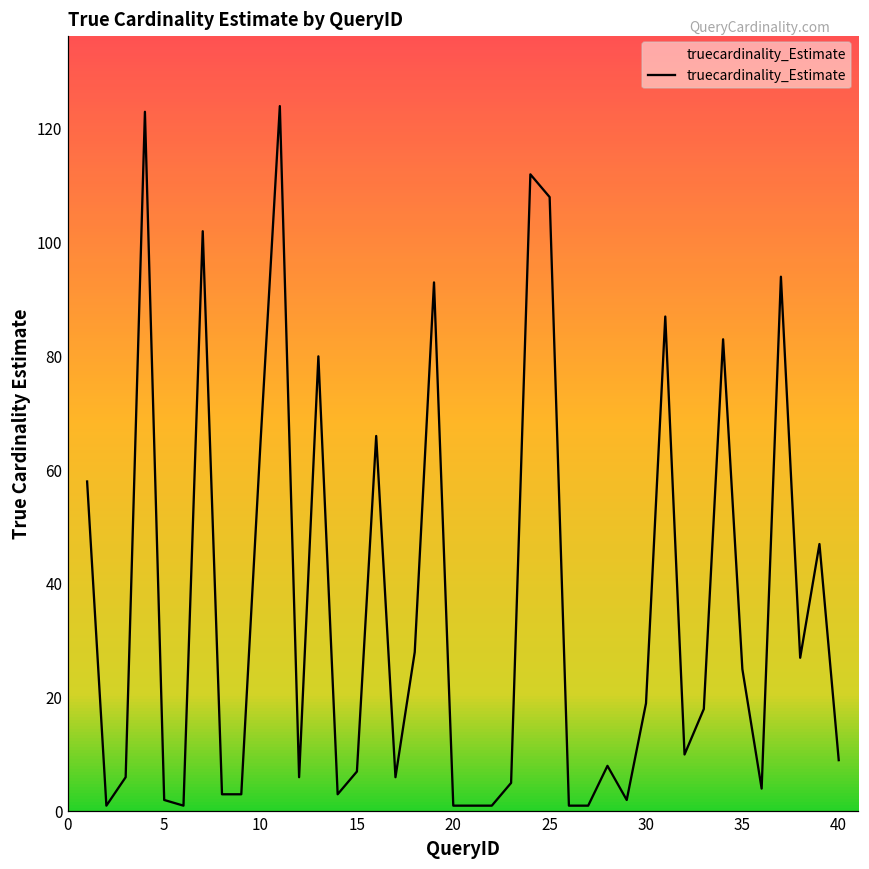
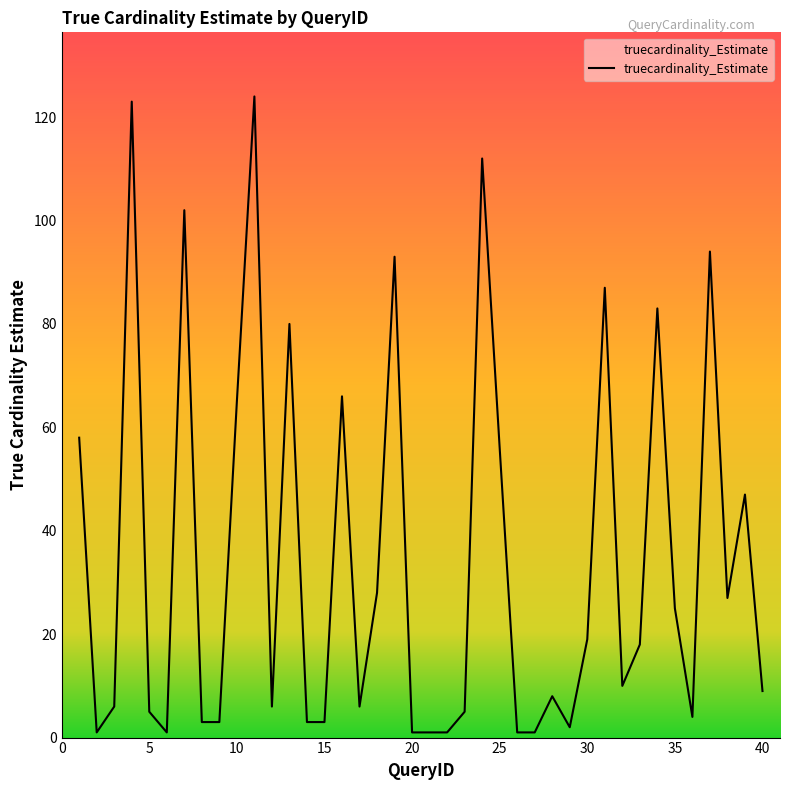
5: 2 -> 5
15: 7 -> 3
25: 108 -> 56
